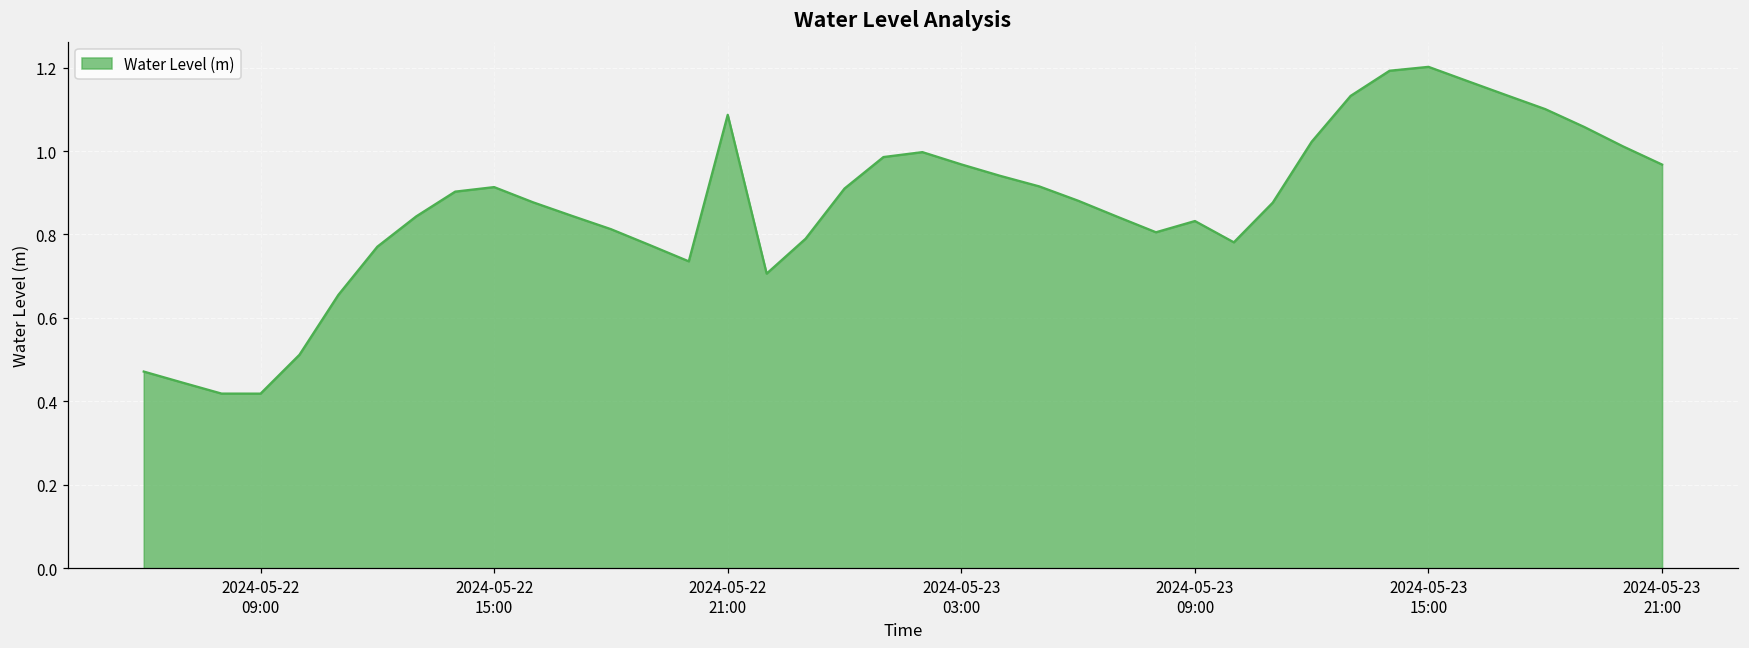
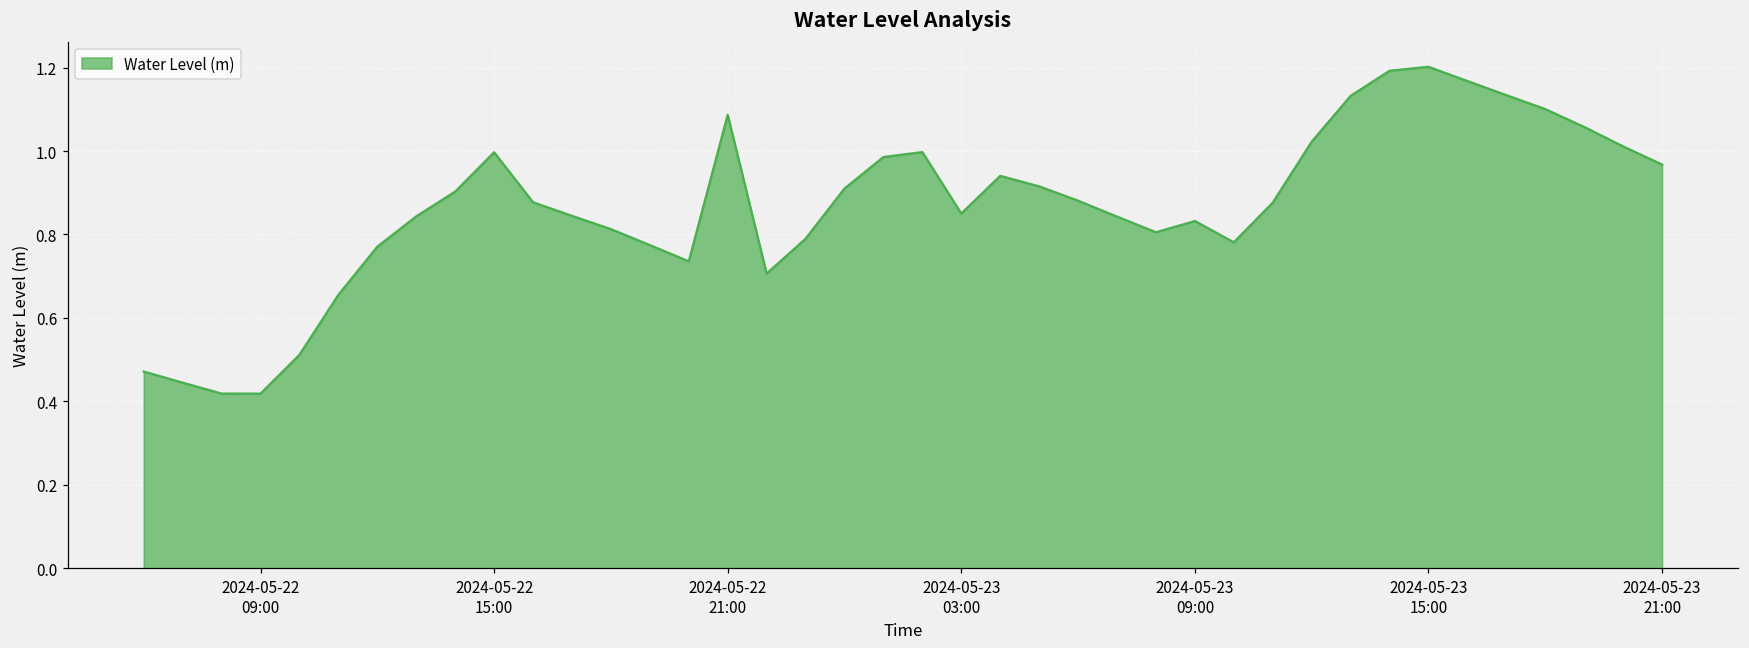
2024-05-22 15:00: 0.91 -> 1.00
2024-05-23 03:00: 0.97 -> 0.85
